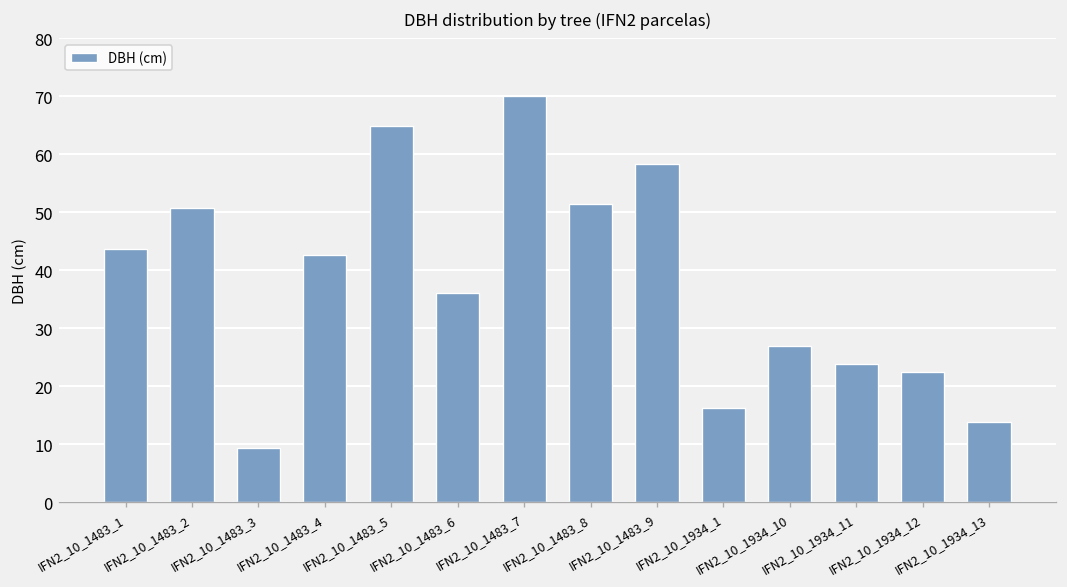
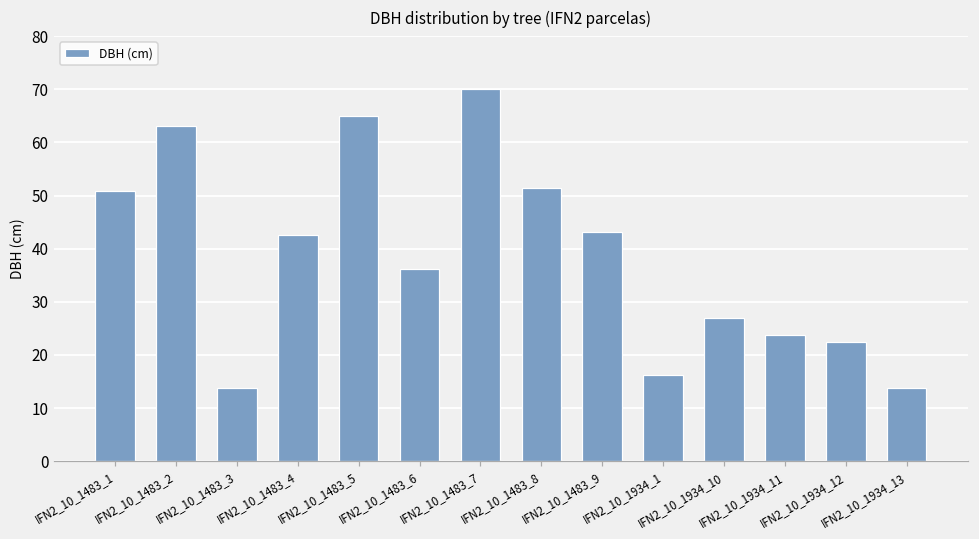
IFN2_10_1483_1: 44 -> 51
IFN2_10_1483_2: 51 -> 63
IFN2_10_1483_3: 9 -> 14
IFN2_10_1483_9: 58 -> 43
